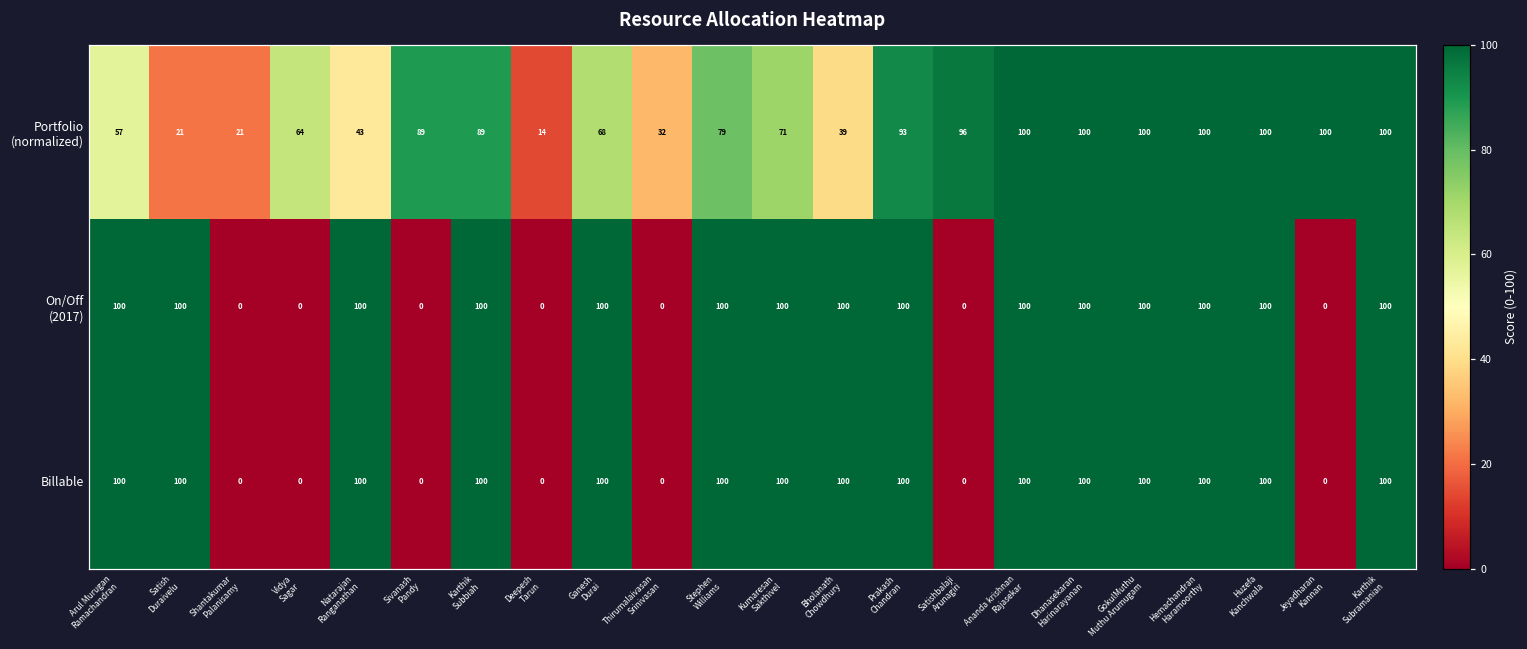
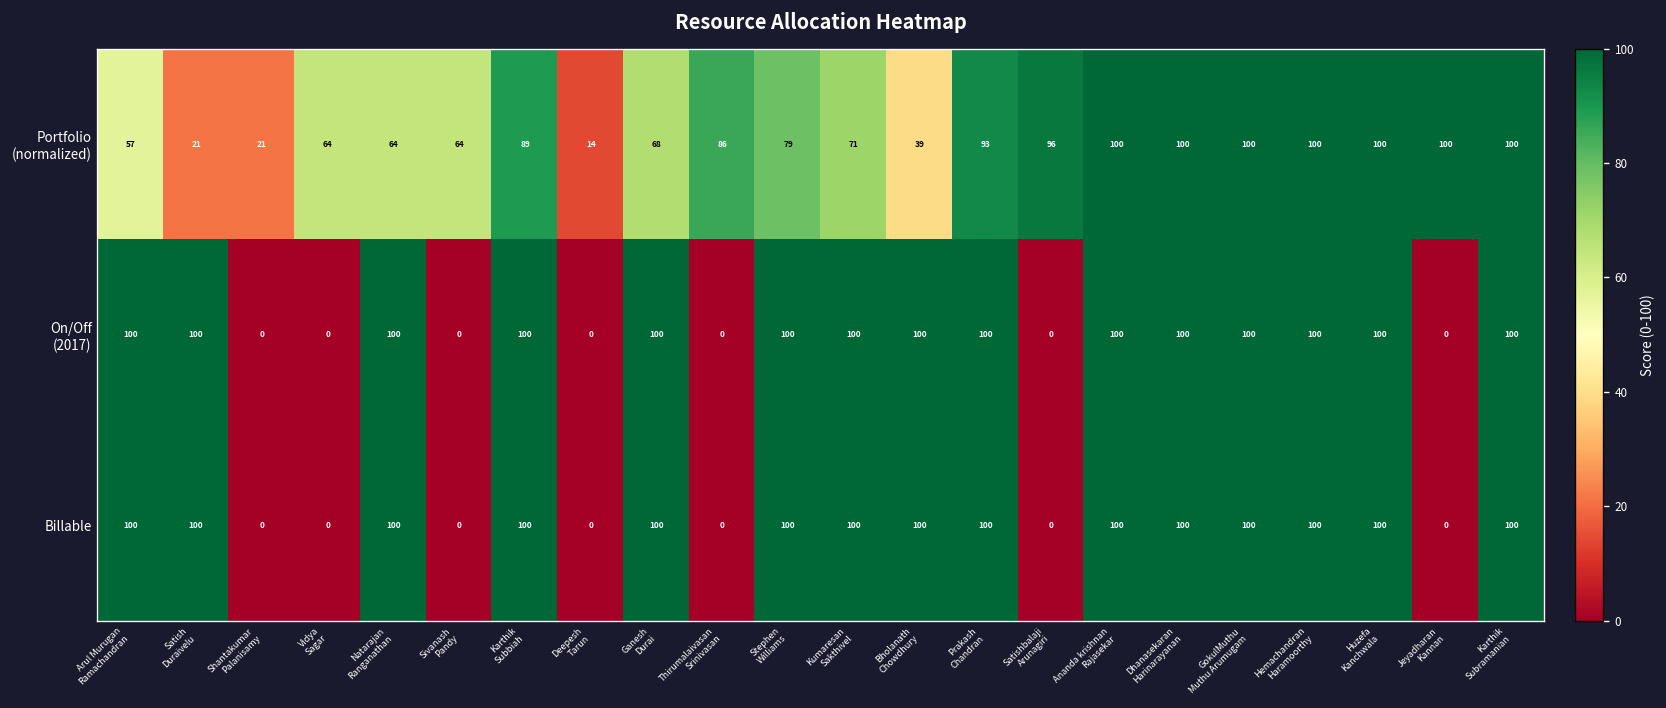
Portfolio (normalized), Natarajan Ranganathan: 43 -> 64
Portfolio (normalized), Sivanash Pandy: 89 -> 64
Portfolio (normalized), Thirumalaivasan Srinivasan: 32 -> 86
